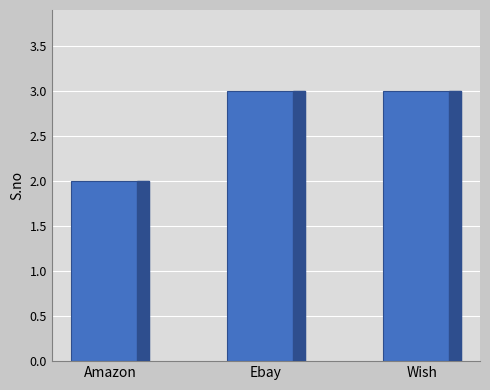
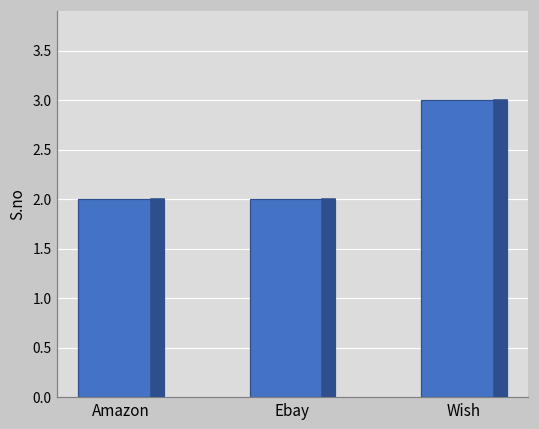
Ebay: 3 -> 2
